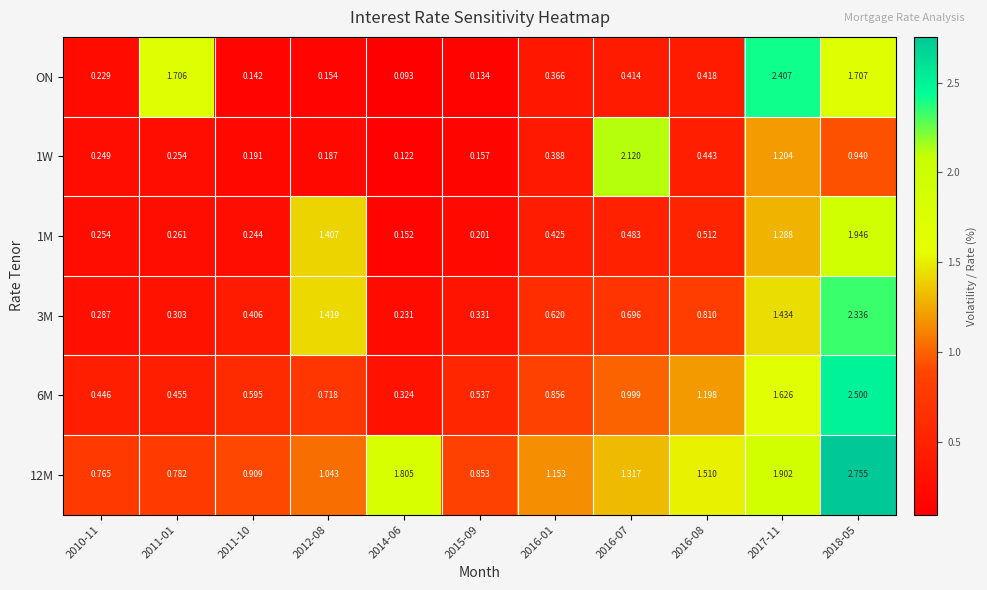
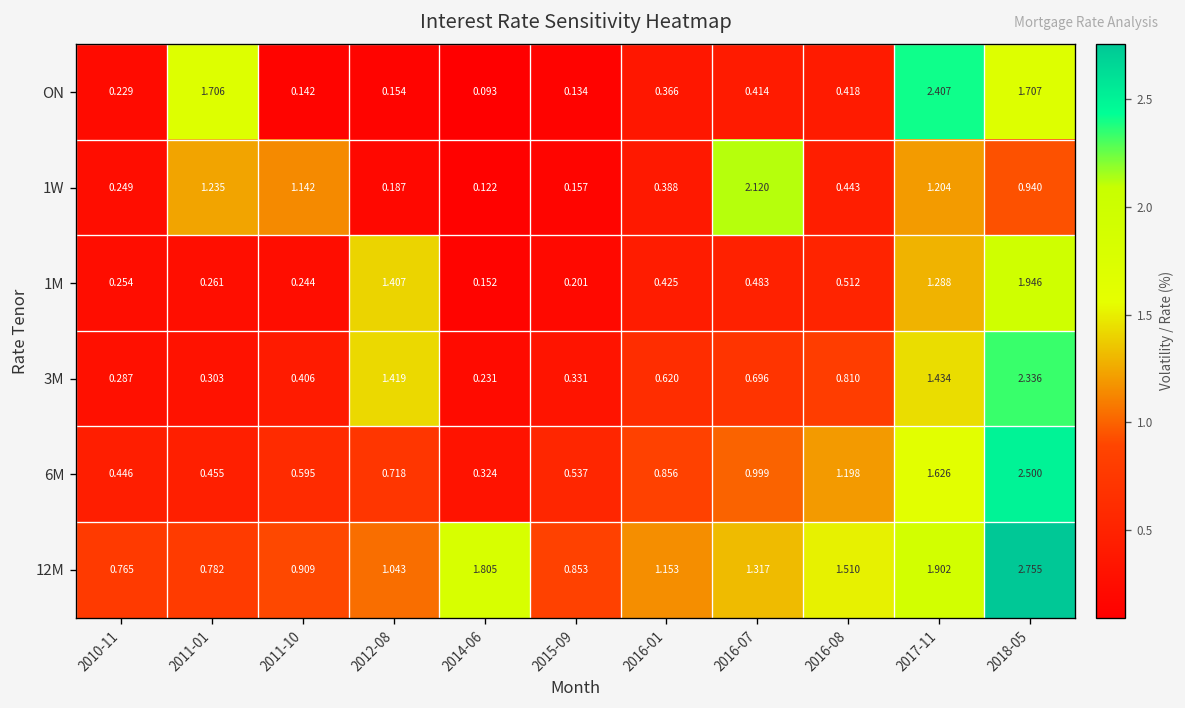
1W, 2011-01: 0.254 -> 1.235
1W, 2011-10: 0.191 -> 1.142
